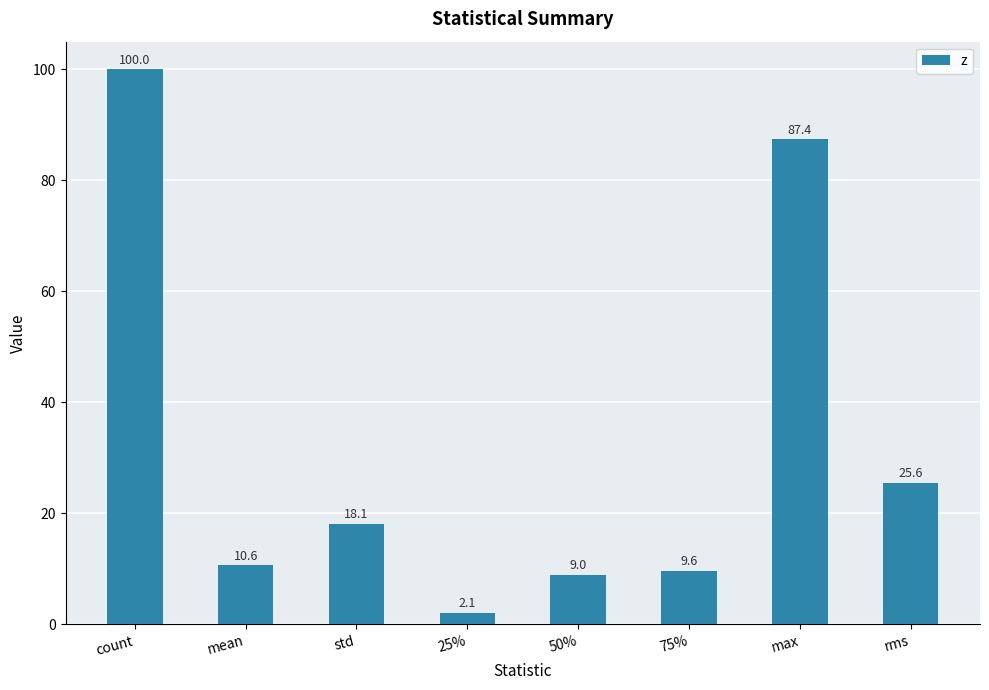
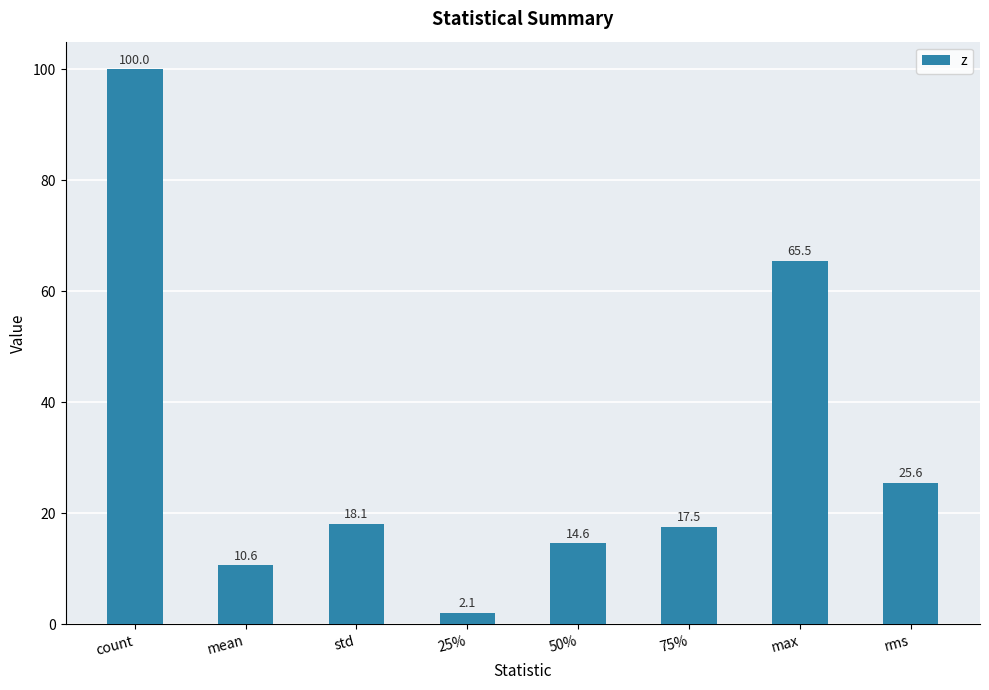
50%: 9.0 -> 14.6
75%: 9.6 -> 17.5
max: 87.4 -> 65.5
